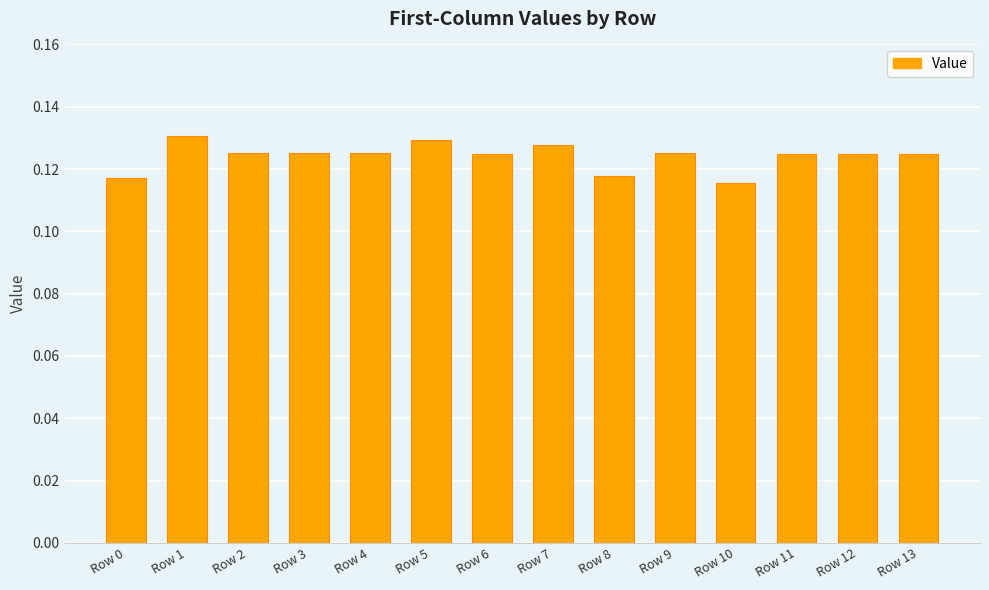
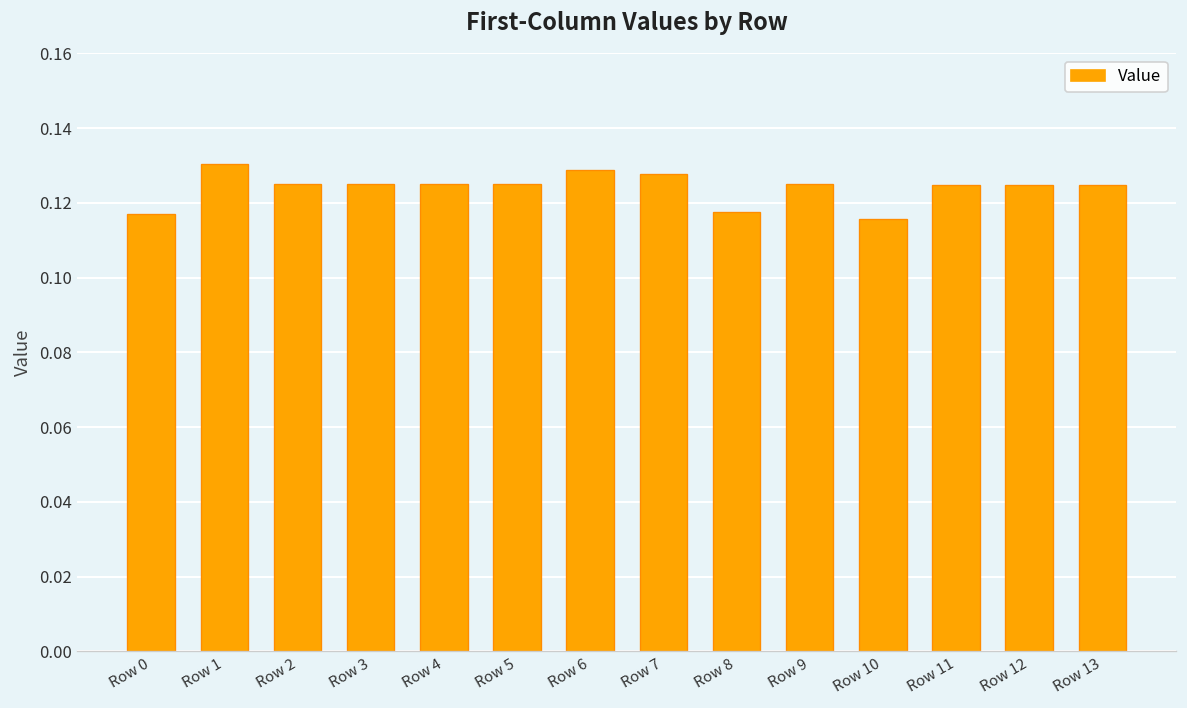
Row 5: 0.129 -> 0.125
Row 6: 0.125 -> 0.129
